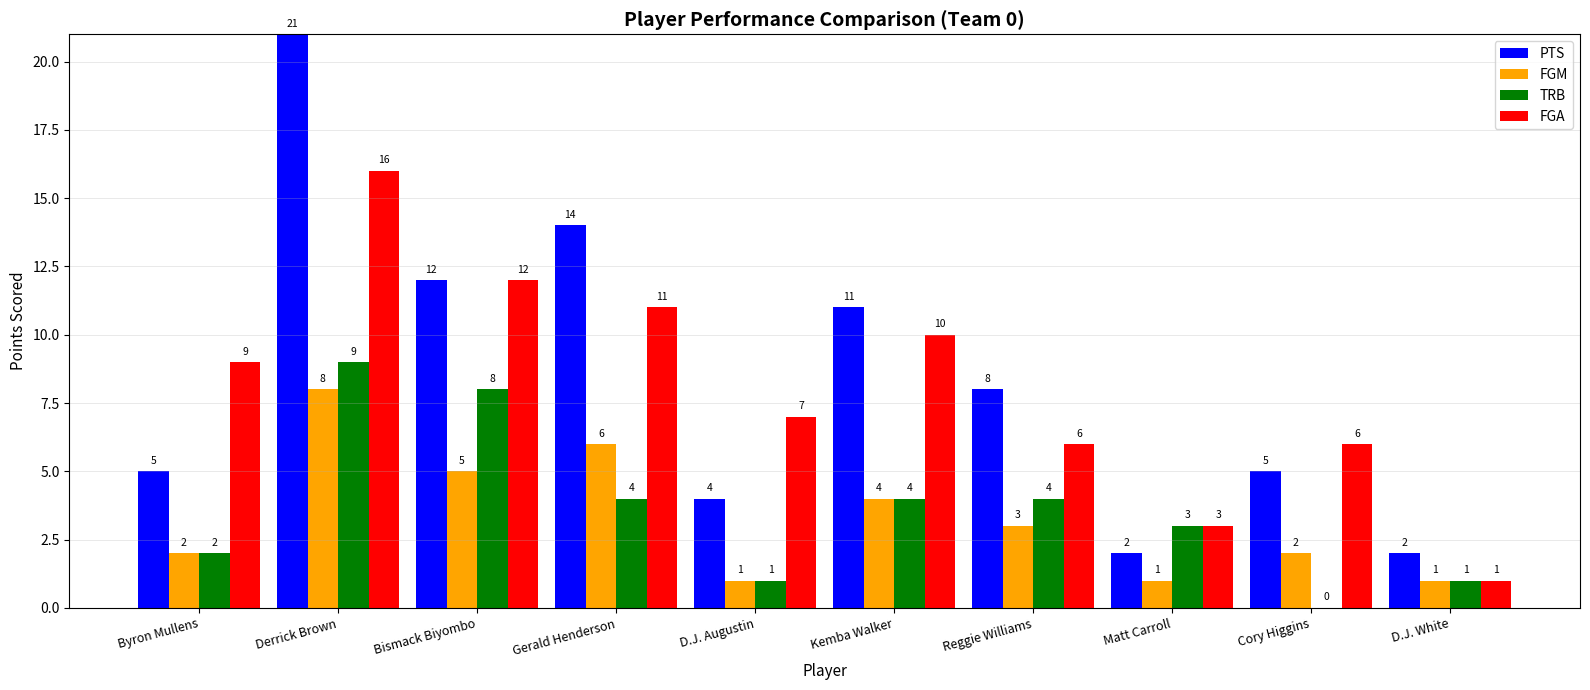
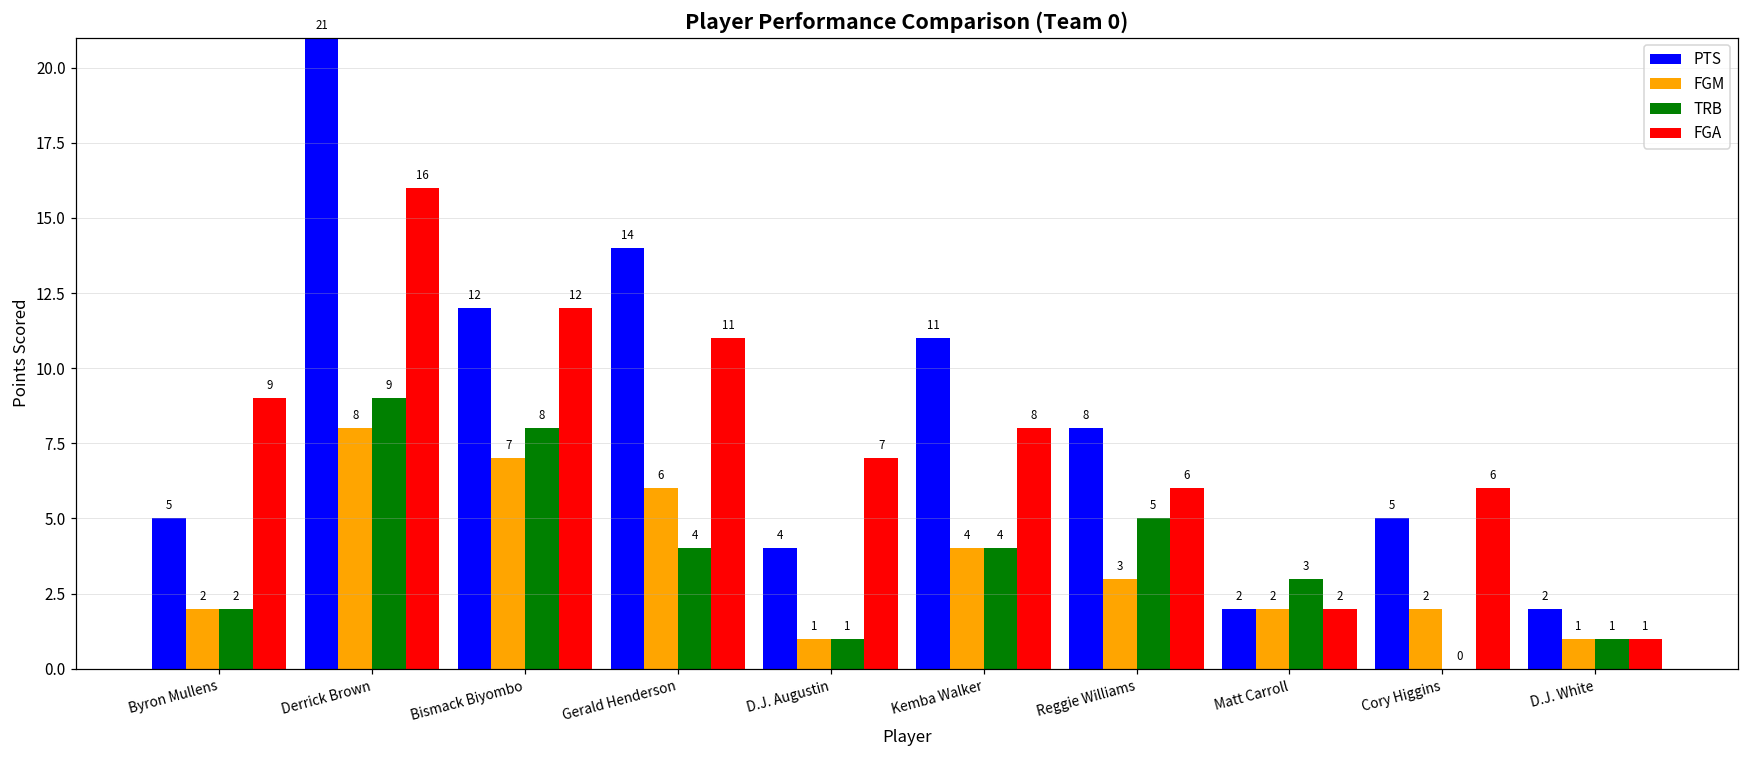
FGM, Bismack Biyombo: 5 -> 7
FGA, Kemba Walker: 10 -> 8
TRB, Reggie Williams: 4 -> 5
FGM, Matt Carroll: 1 -> 2
FGA, Matt Carroll: 3 -> 2
